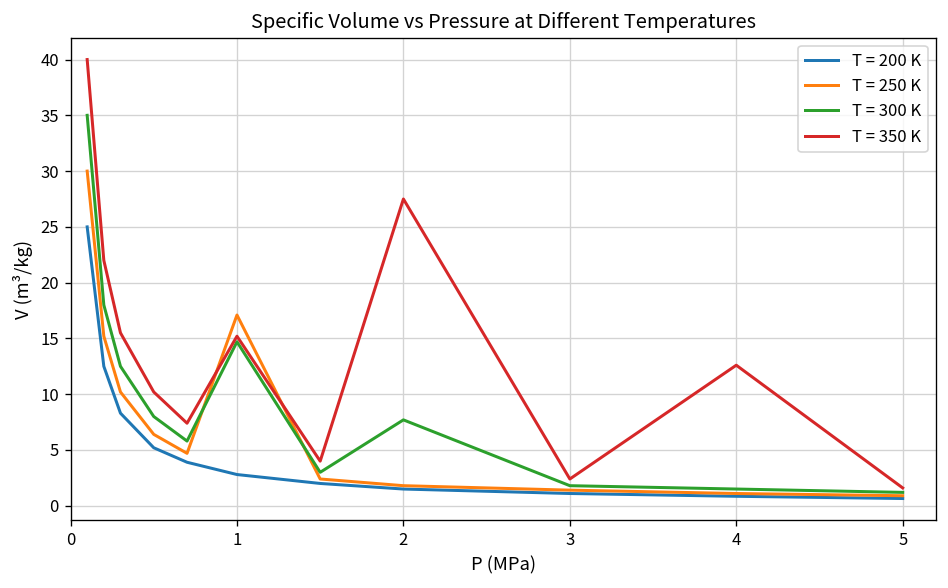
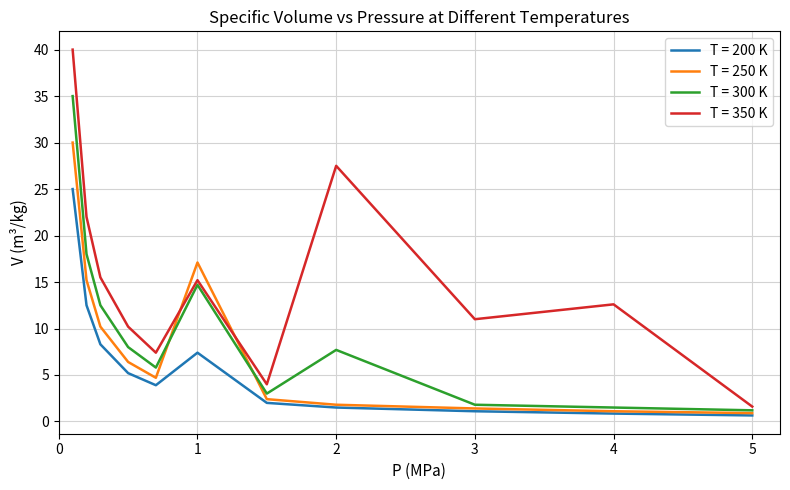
T = 200 K, 1: 3 -> 7
T = 350 K, 3: 2 -> 11
